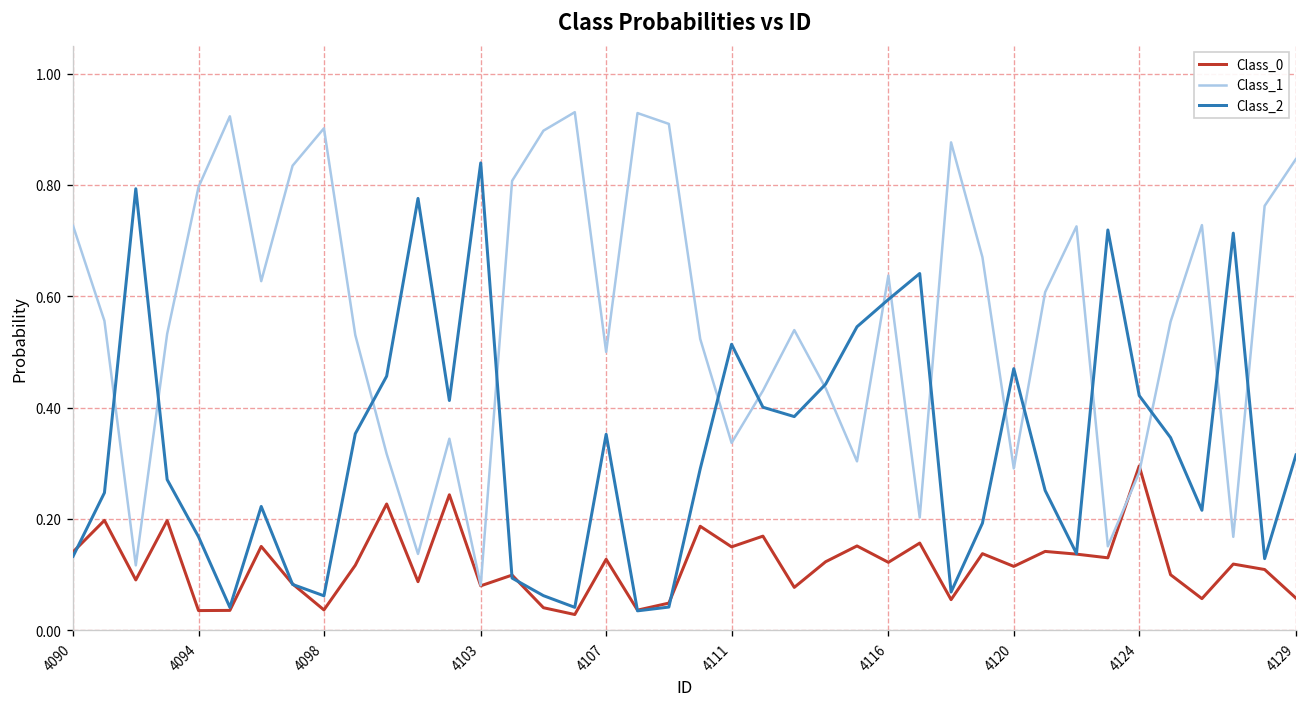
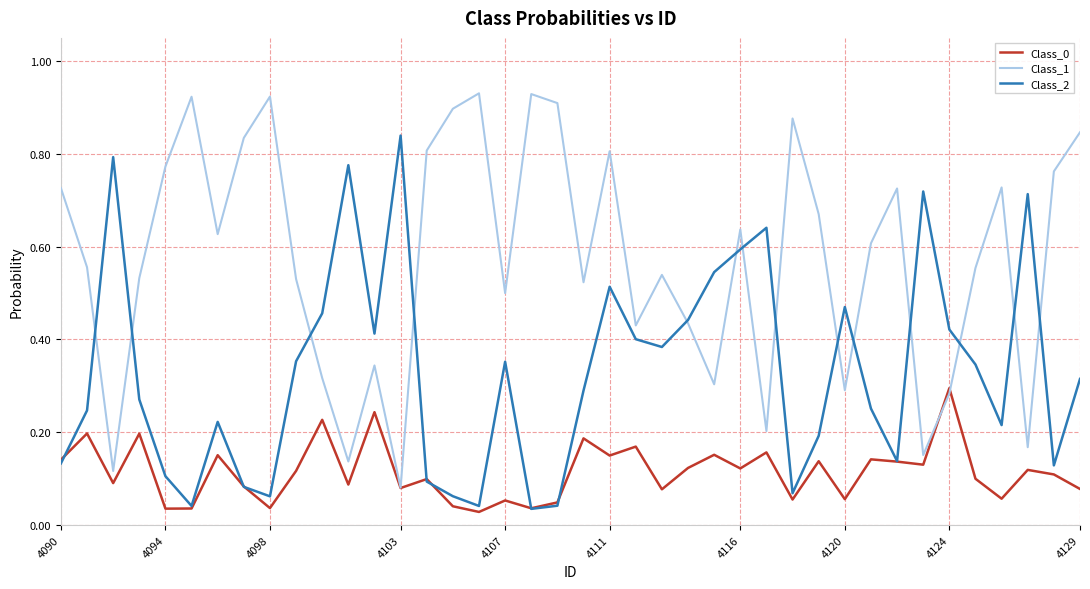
Class_1, 4094: 0.80 -> 0.77
Class_2, 4094: 0.17 -> 0.11
Class_1, 4098: 0.90 -> 0.92
Class_0, 4107: 0.13 -> 0.05
Class_1, 4111: 0.34 -> 0.81
Class_0, 4120: 0.11 -> 0.06
Class_0, 4129: 0.06 -> 0.08
